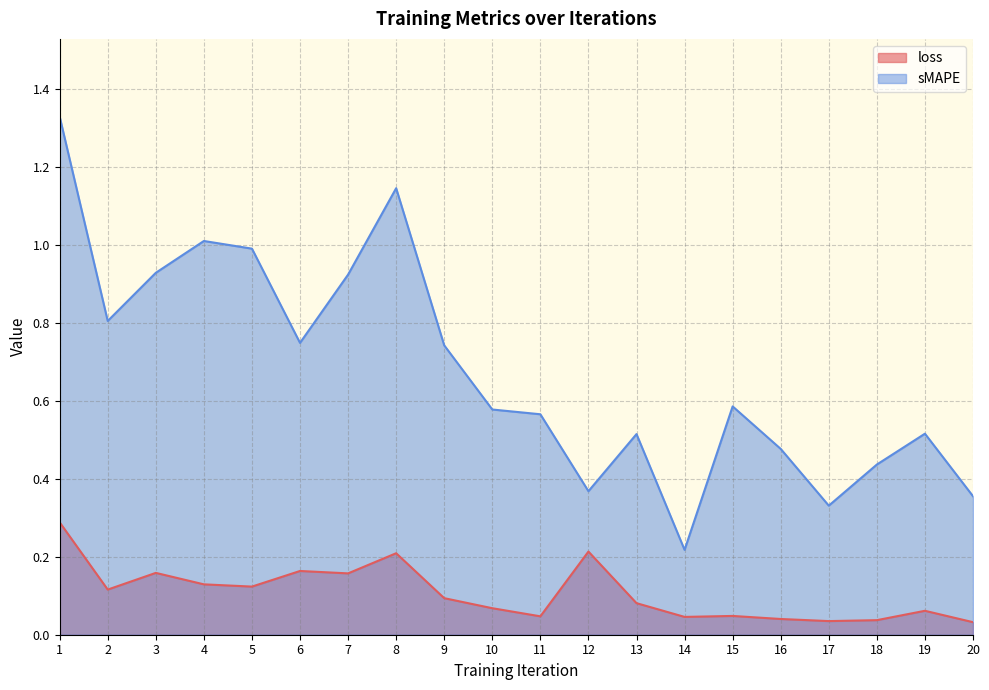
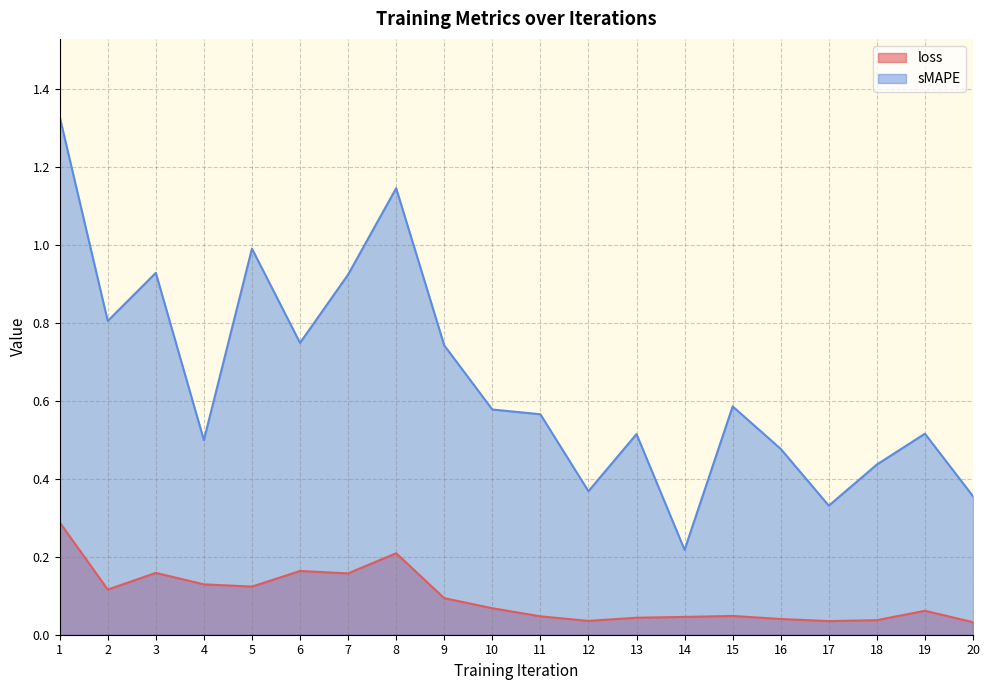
sMAPE, 4: 1.01 -> 0.50
loss, 12: 0.21 -> 0.04
loss, 13: 0.08 -> 0.04
